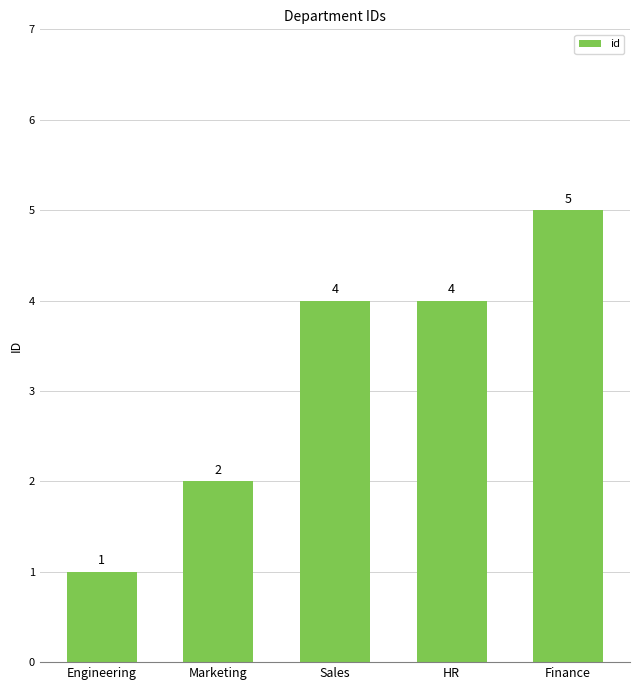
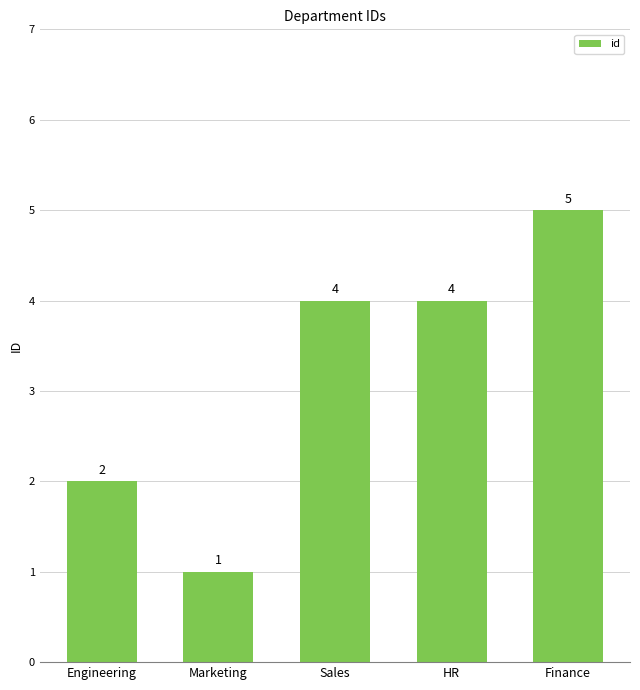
Engineering: 1 -> 2
Marketing: 2 -> 1
